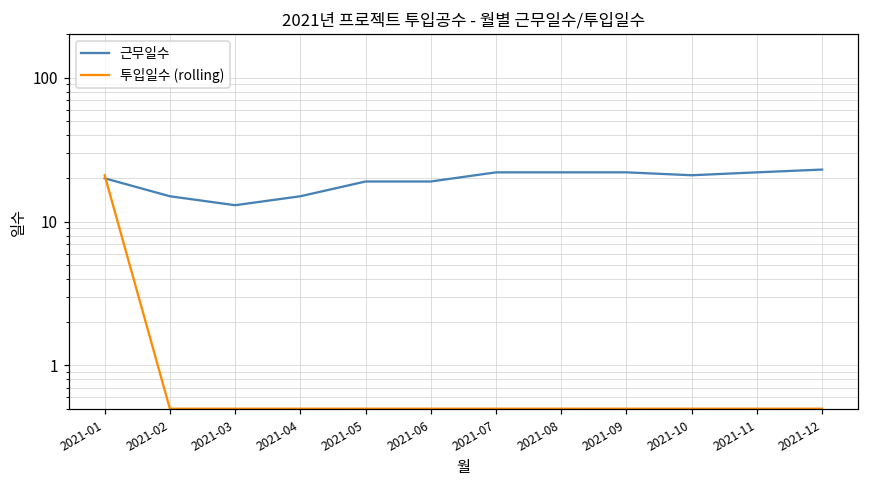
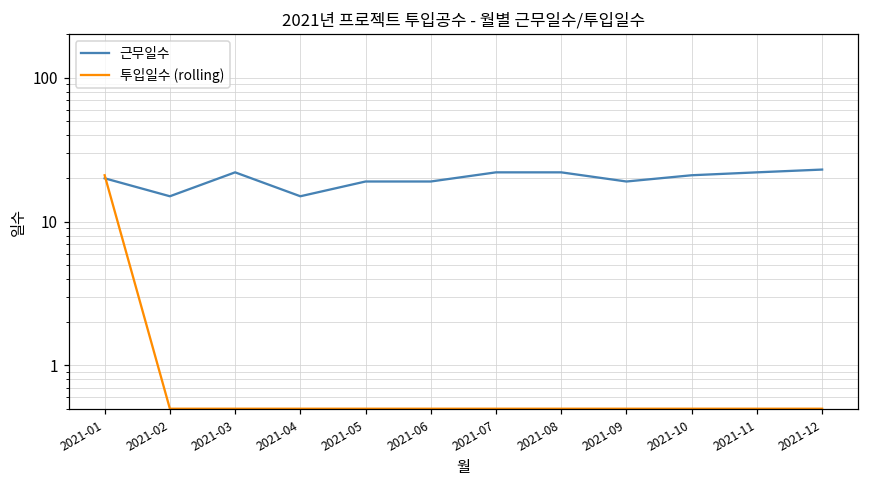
근무일수, 2021-03: 13 -> 22
근무일수, 2021-09: 22 -> 19
